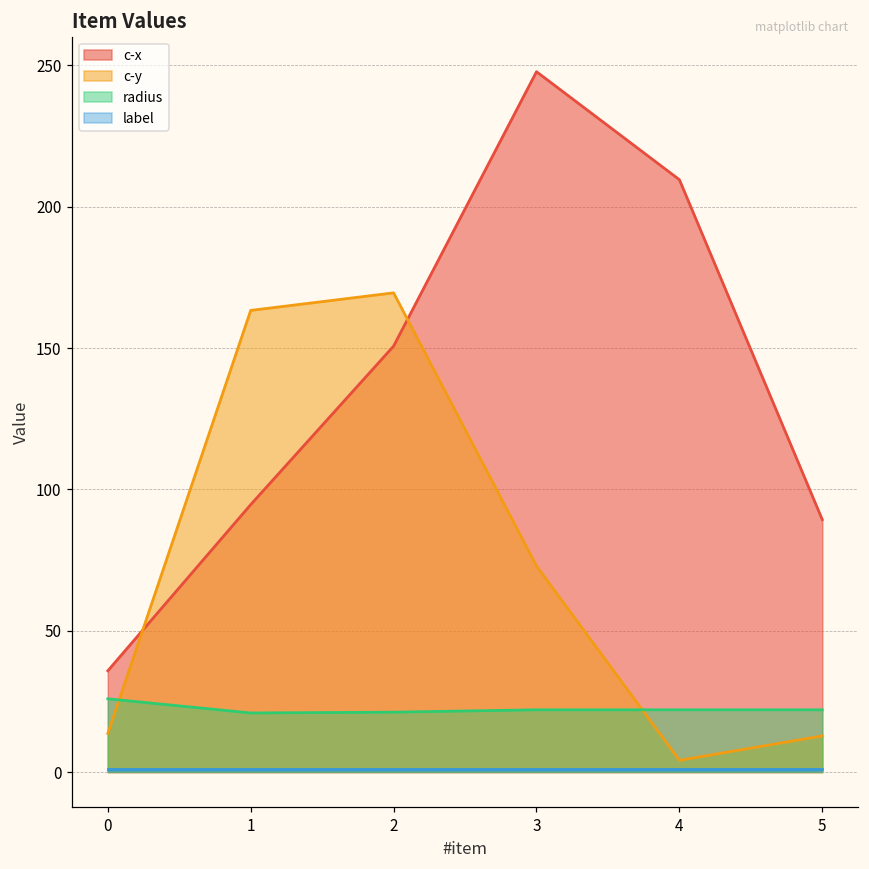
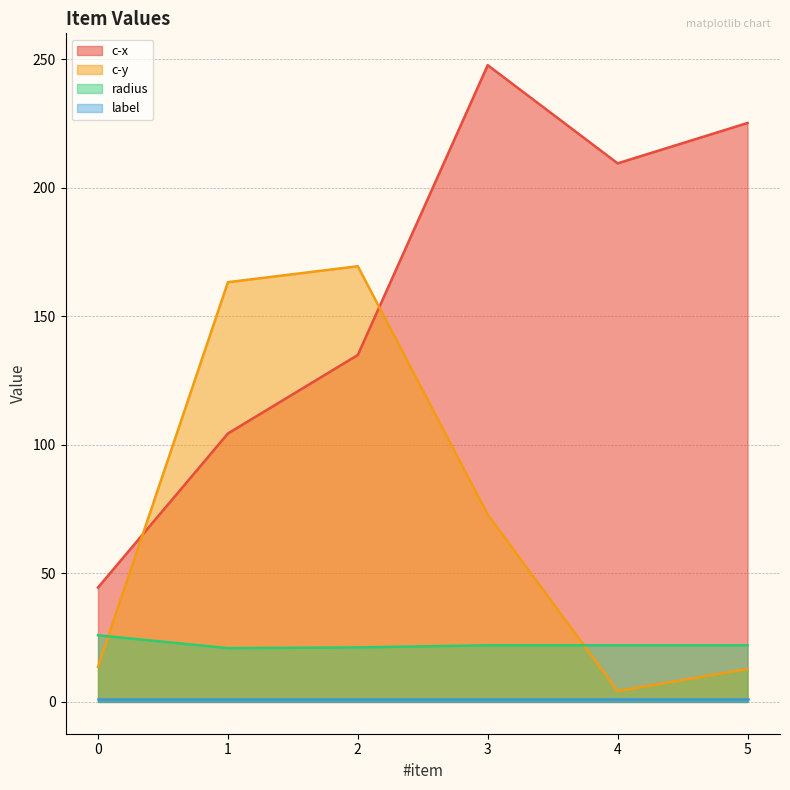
c-x, 0: 36 -> 45
c-x, 1: 95 -> 104
c-x, 2: 151 -> 135
c-x, 5: 89 -> 225
